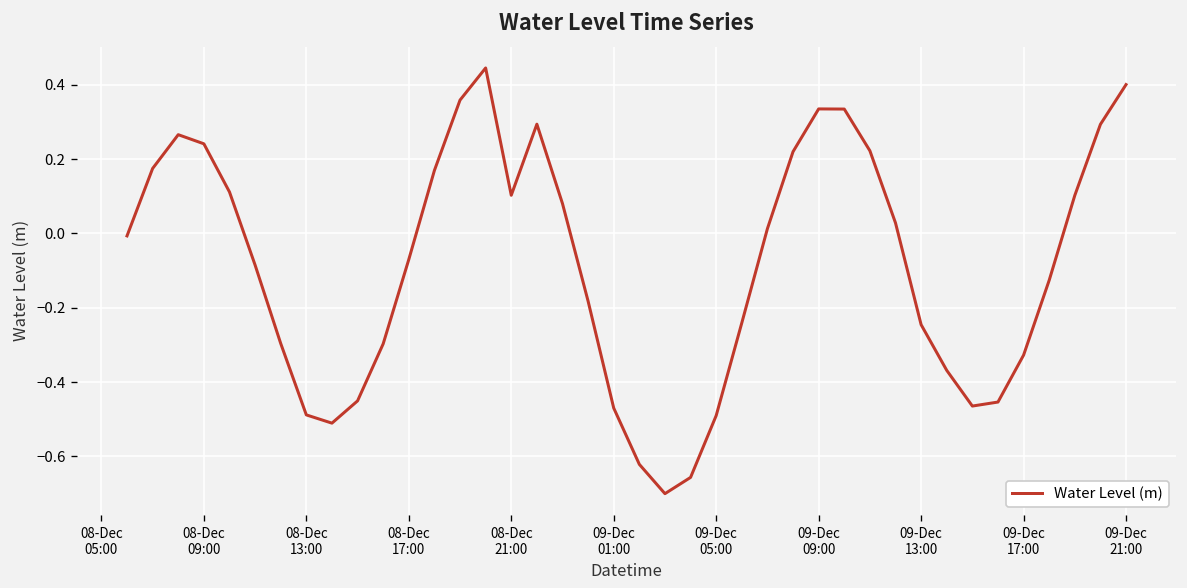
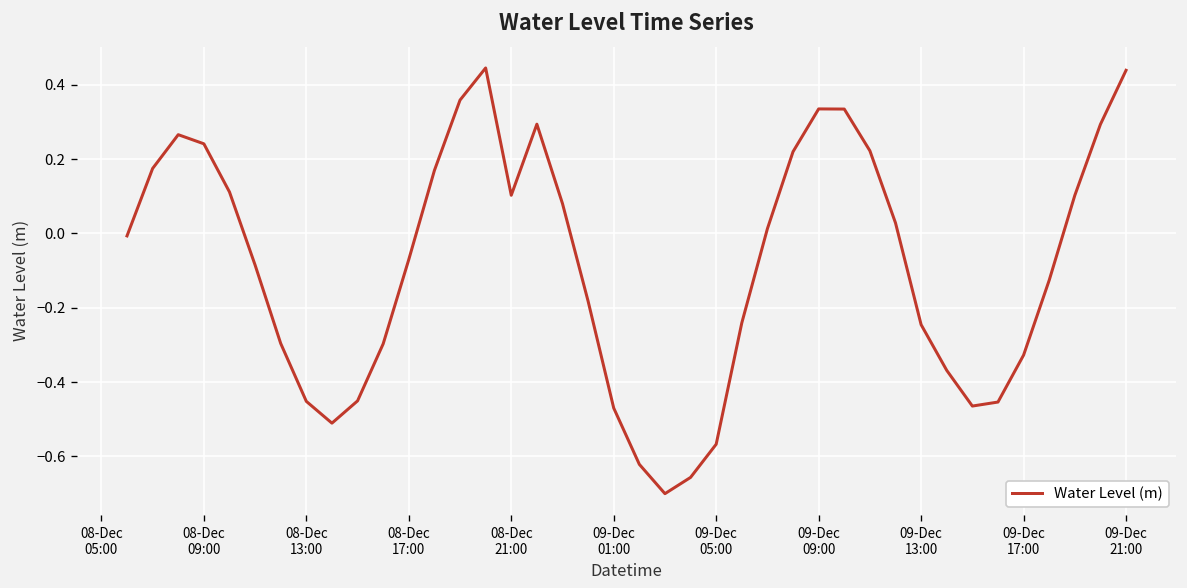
08-Dec 13:00: -0.49 -> -0.45
09-Dec 05:00: -0.49 -> -0.57
09-Dec 21:00: 0.40 -> 0.44
